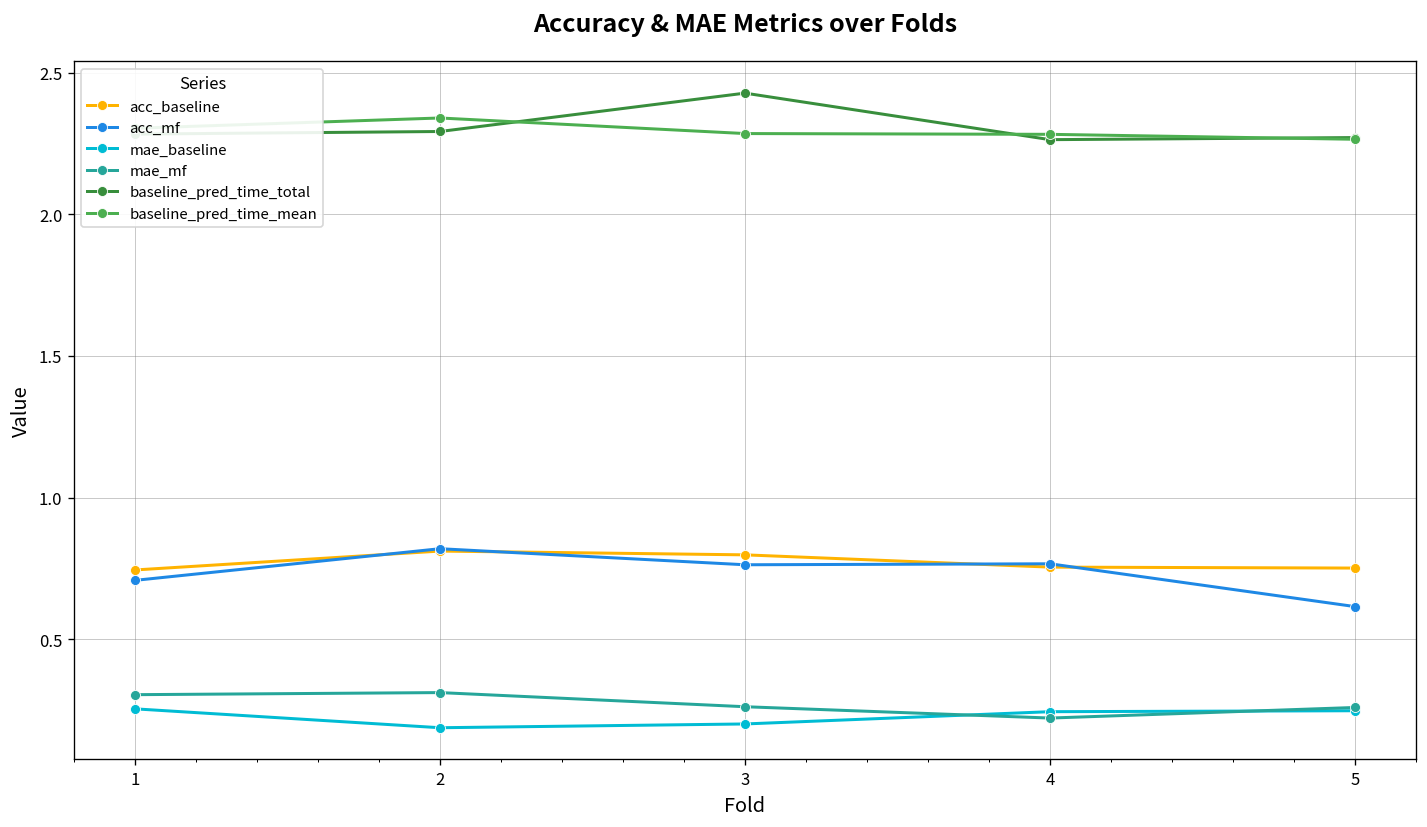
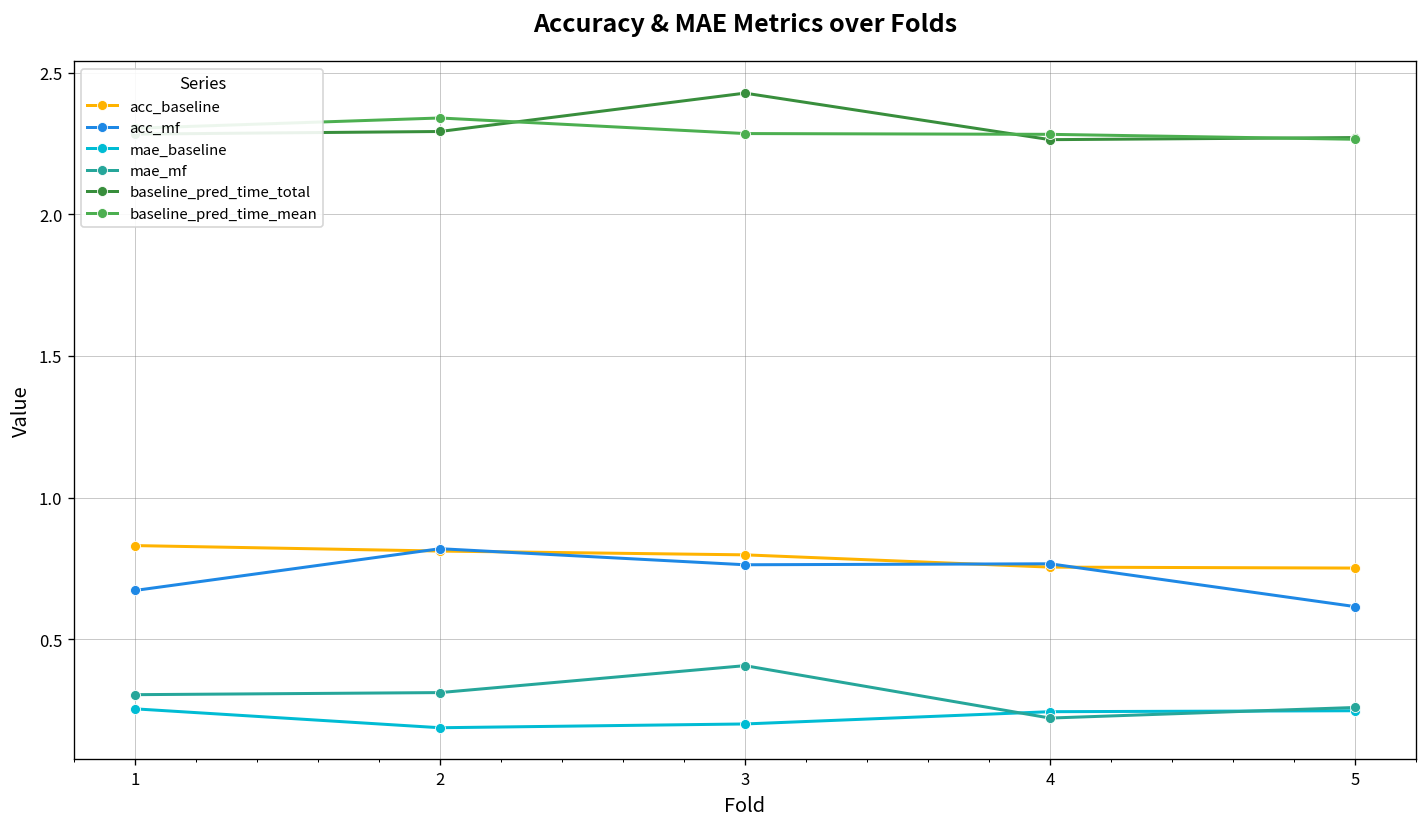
acc_baseline, 1: 0.75 -> 0.83
acc_mf, 1: 0.71 -> 0.67
mae_mf, 3: 0.26 -> 0.41
